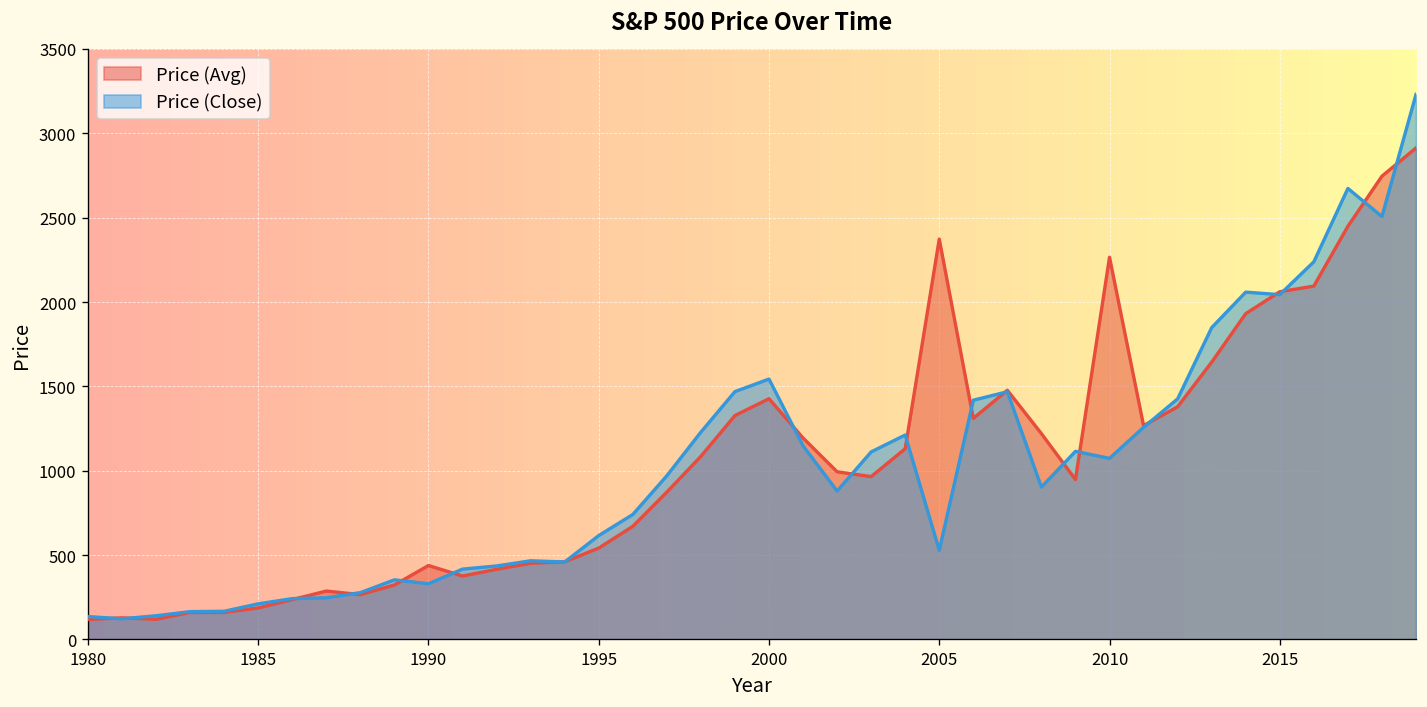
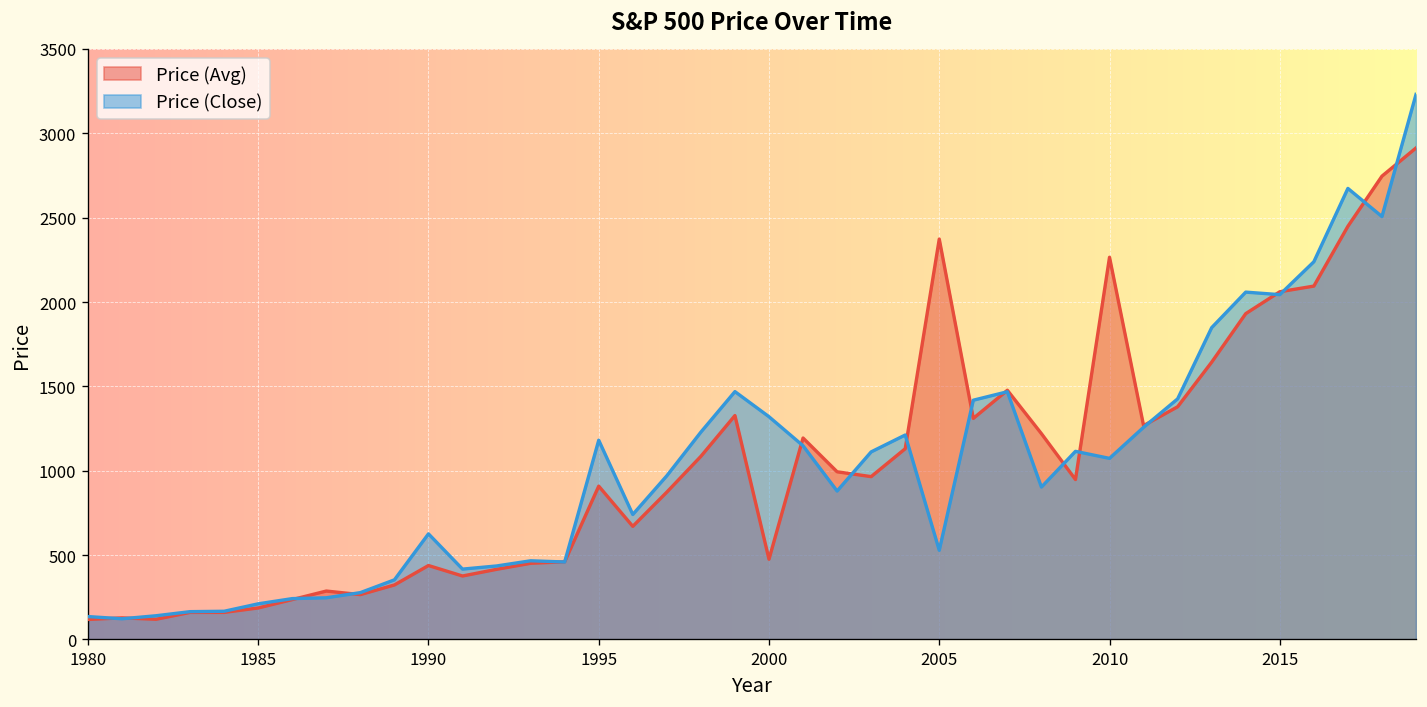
Price (Close), 1990: 330 -> 630
Price (Avg), 1995: 540 -> 910
Price (Close), 1995: 620 -> 1180
Price (Avg), 2000: 1430 -> 480
Price (Close), 2000: 1540 -> 1320
